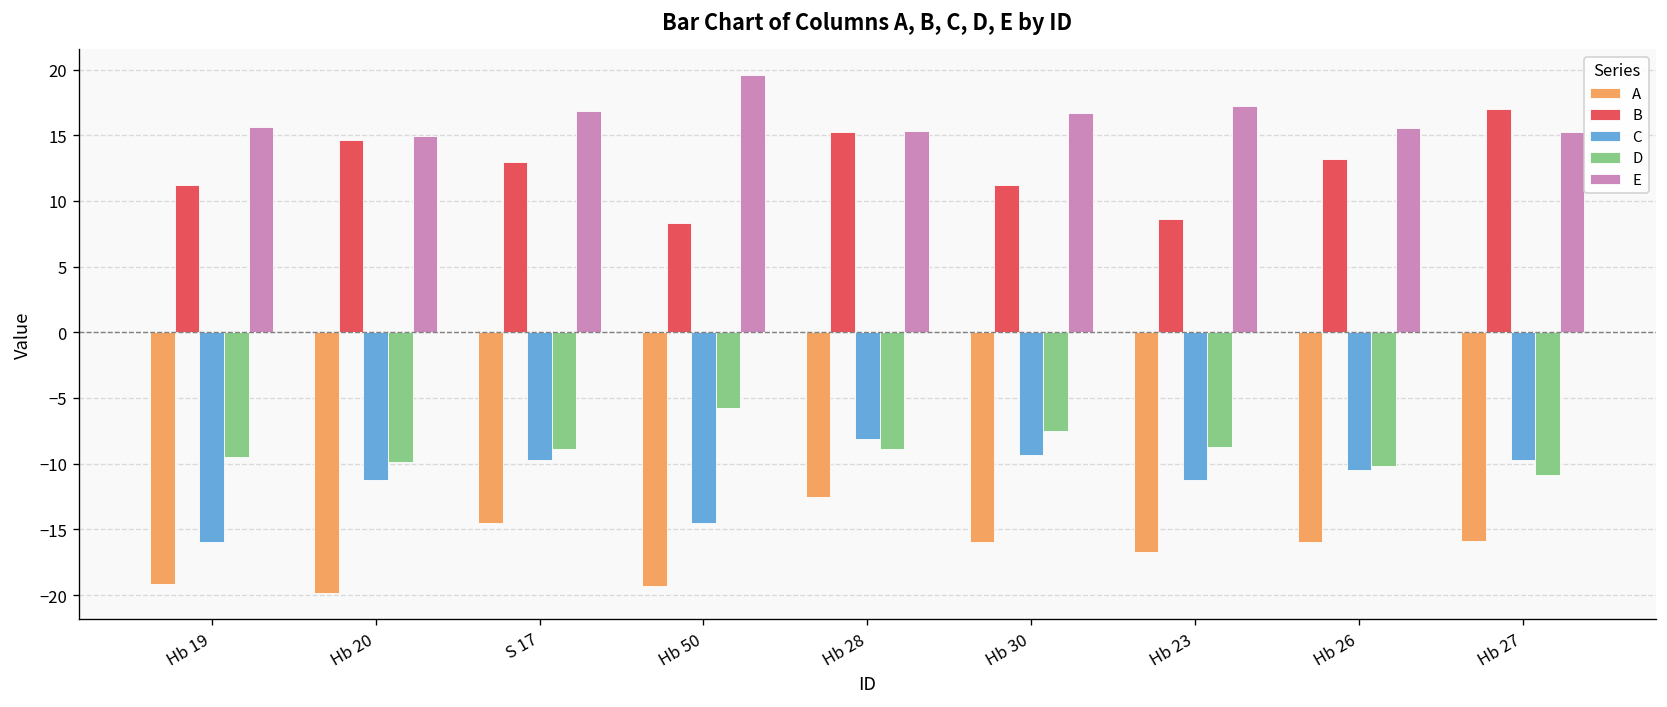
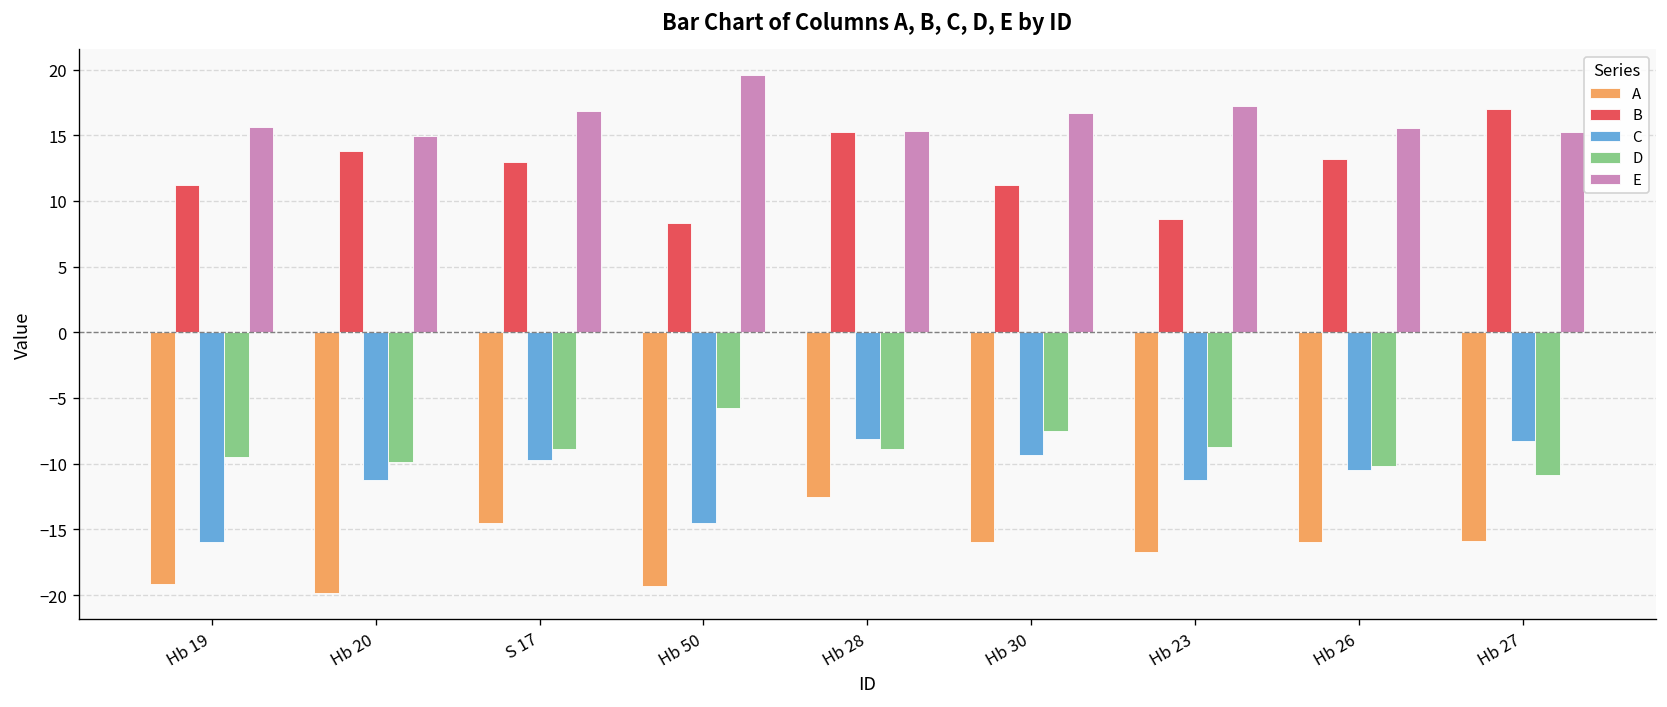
B, Hb 20: 14.6 -> 13.8
C, Hb 27: -9.7 -> -8.3
